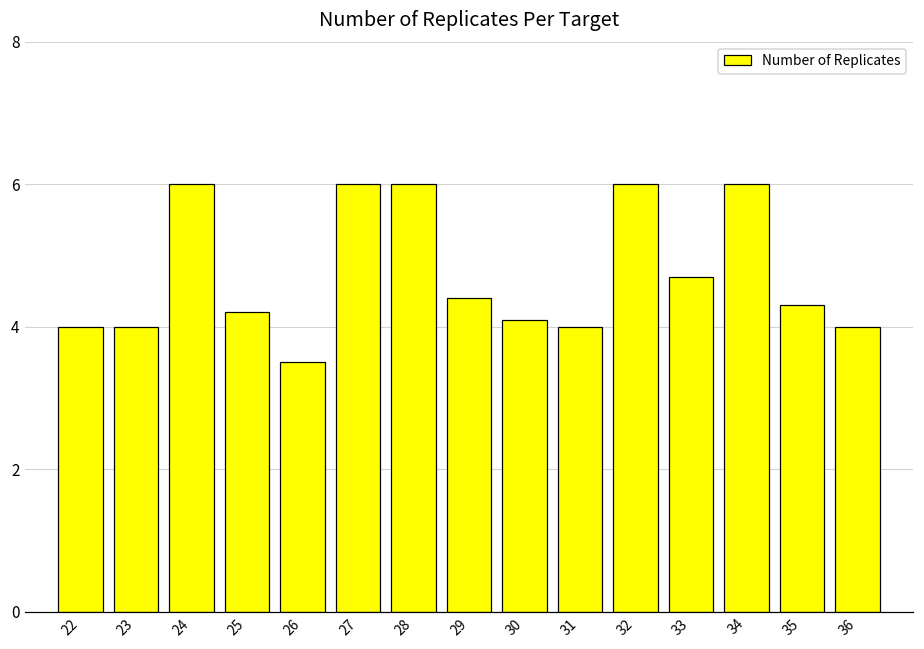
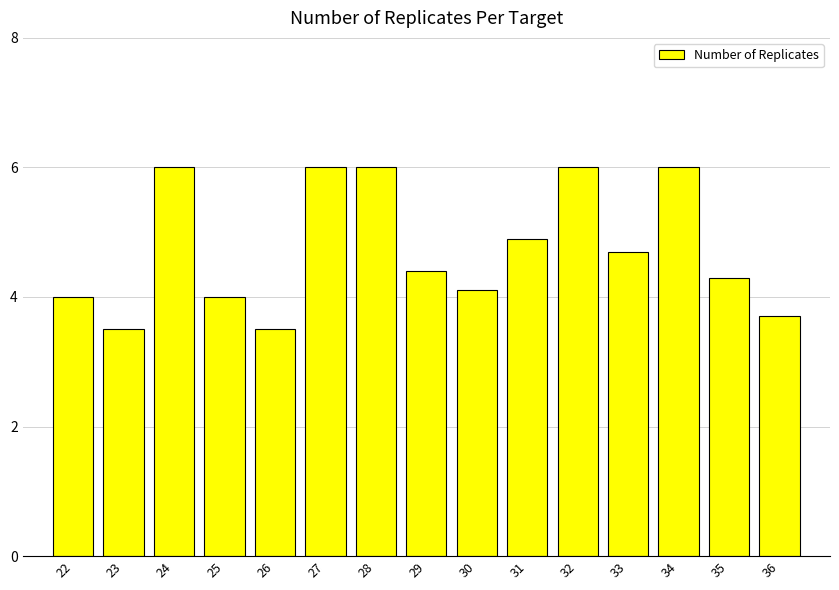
23: 4.0 -> 3.5
25: 4.2 -> 4.0
31: 4.0 -> 4.9
36: 4.0 -> 3.7
